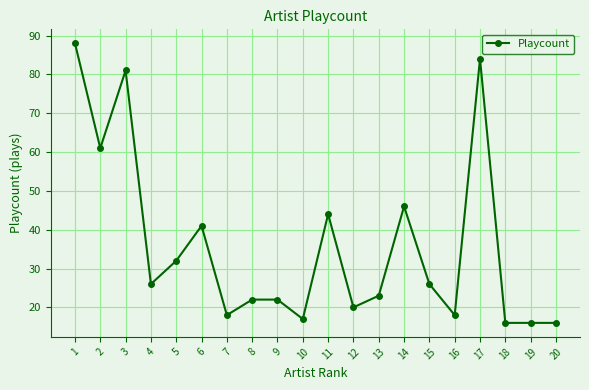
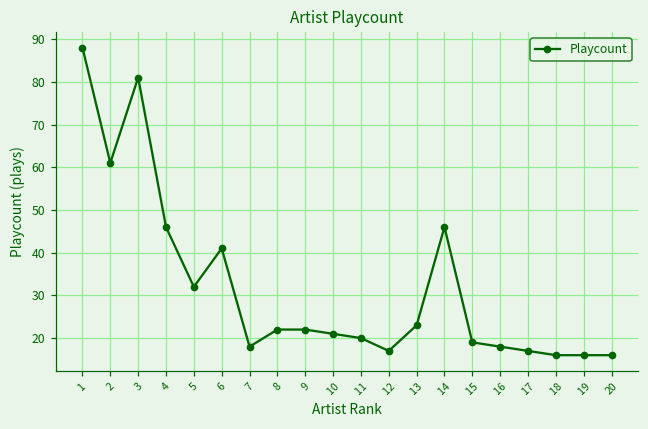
4: 26 -> 46
10: 17 -> 21
11: 44 -> 20
12: 20 -> 17
15: 26 -> 19
17: 84 -> 17
